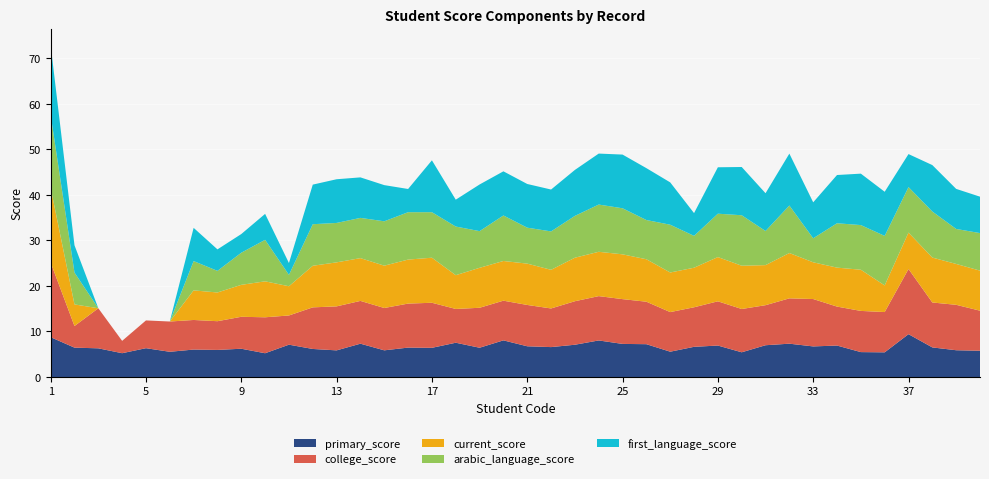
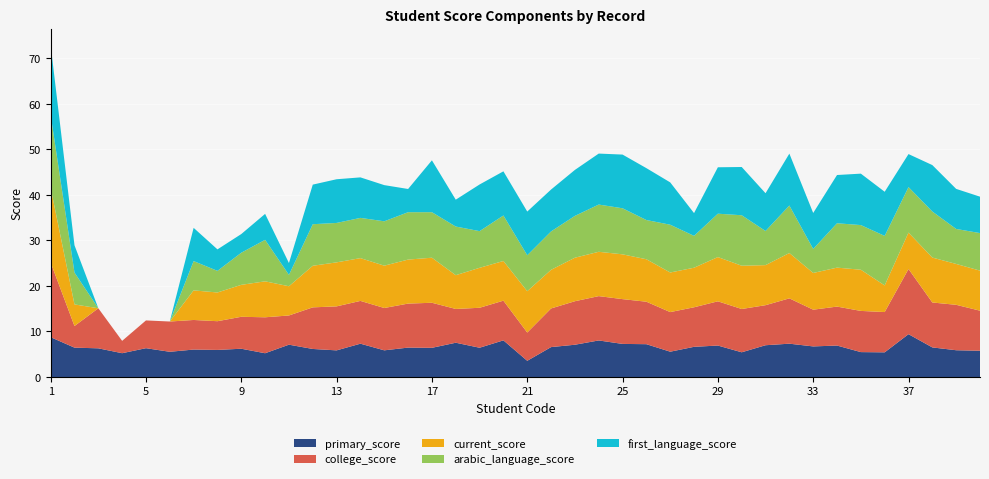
primary_score, 21: 7 -> 4
college_score, 21: 9 -> 6
college_score, 33: 10 -> 8
